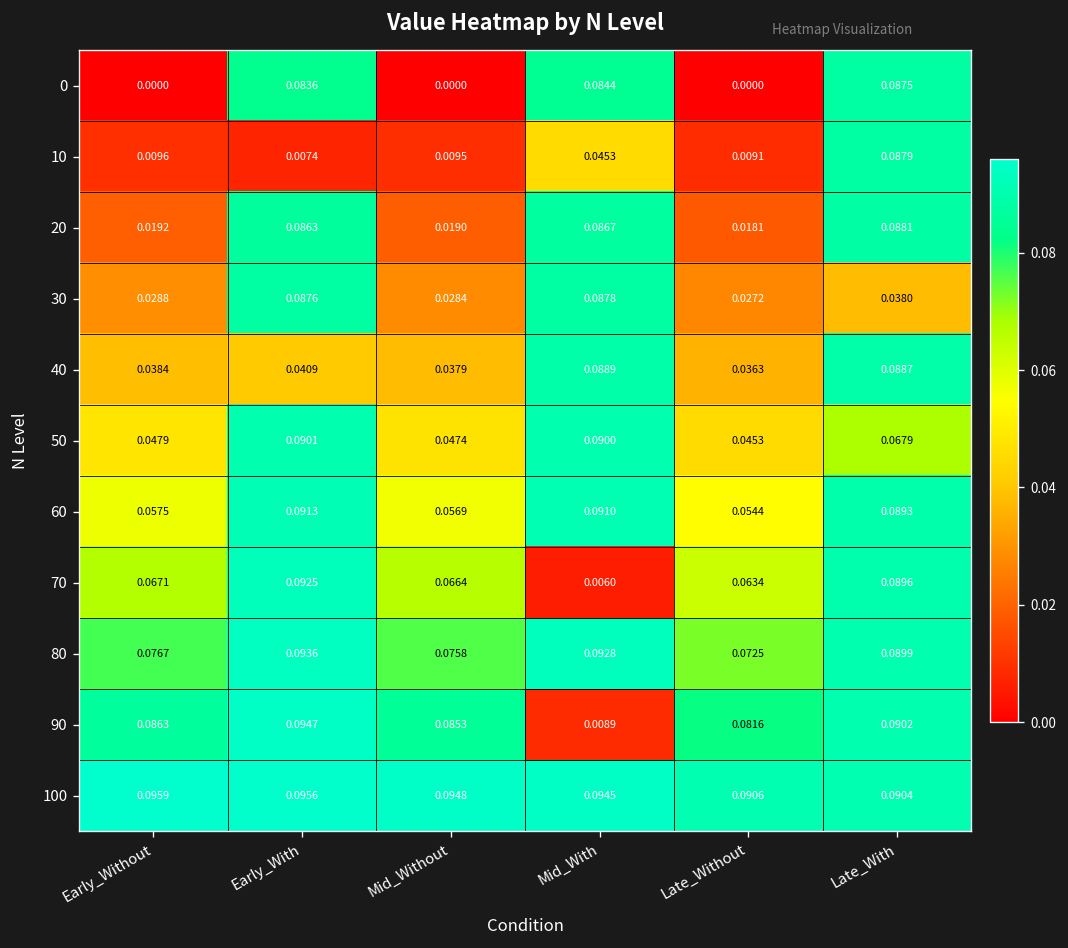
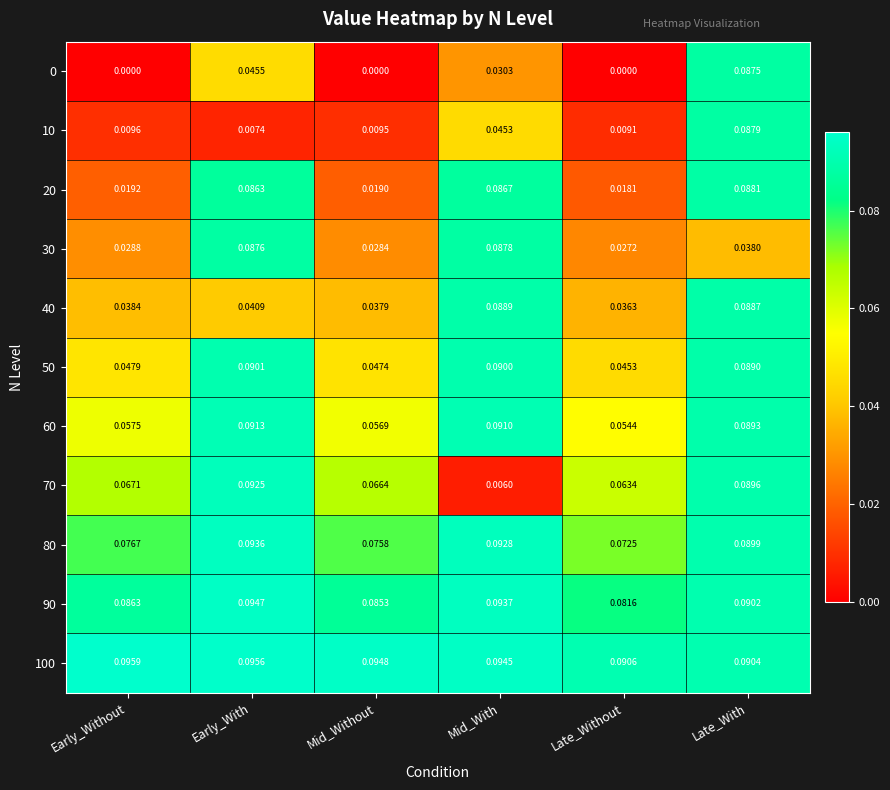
0, Early_With: 0.0836 -> 0.0455
0, Mid_With: 0.0844 -> 0.0303
50, Late_With: 0.0679 -> 0.0890
90, Mid_With: 0.0089 -> 0.0937
